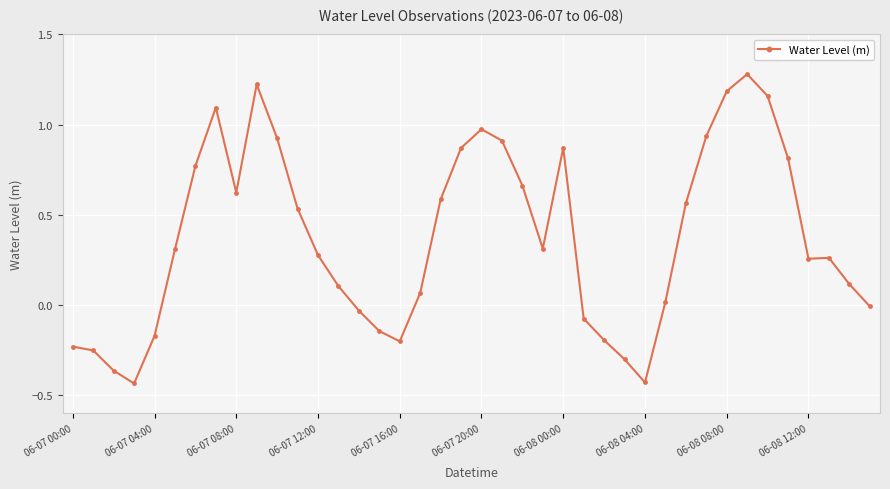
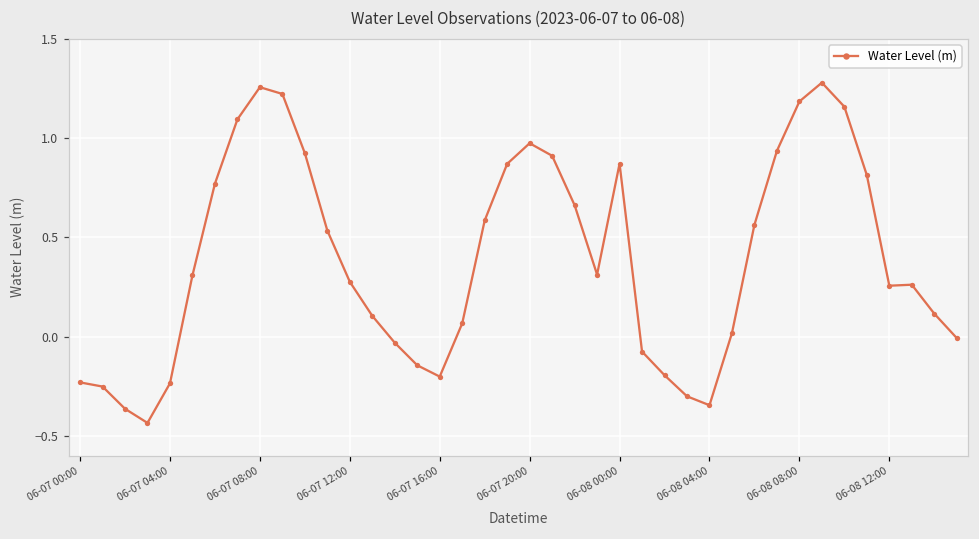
06-07 04:00: -0.17 -> -0.24
06-07 08:00: 0.62 -> 1.26
06-08 04:00: -0.43 -> -0.35
